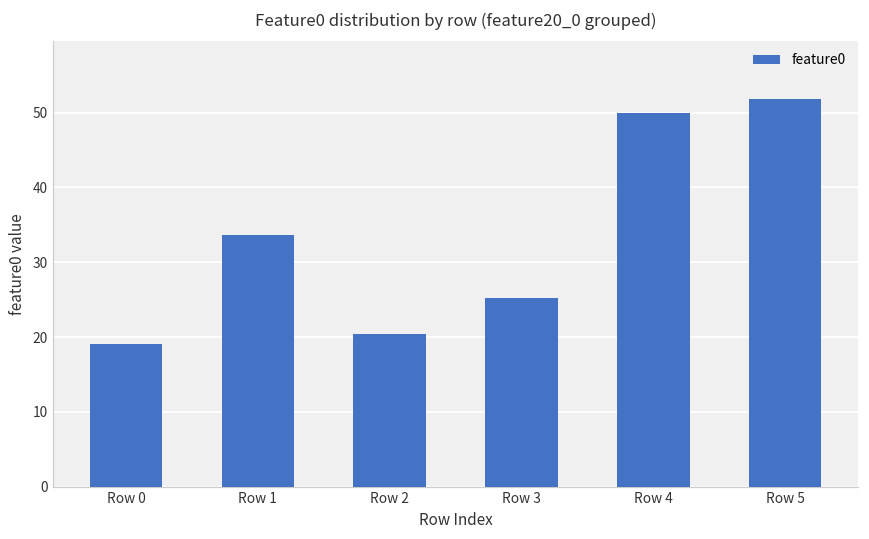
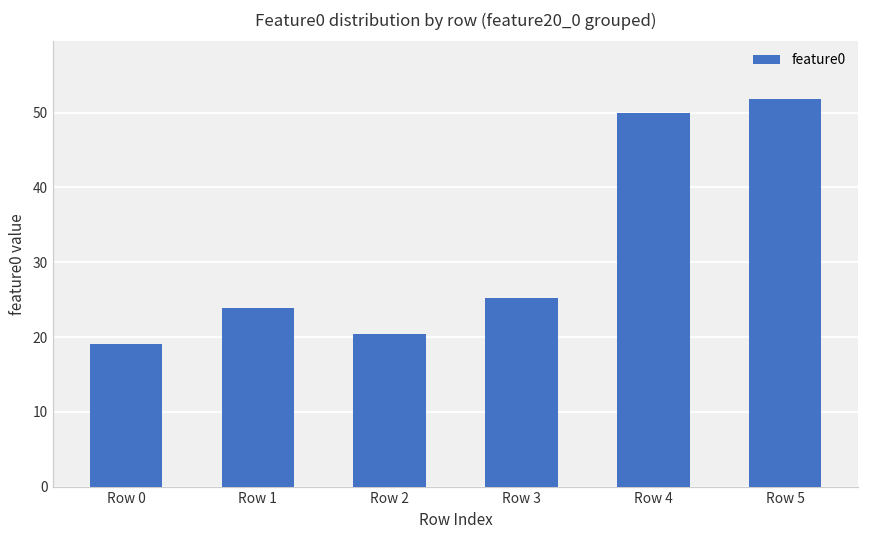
Row 1: 34 -> 24
